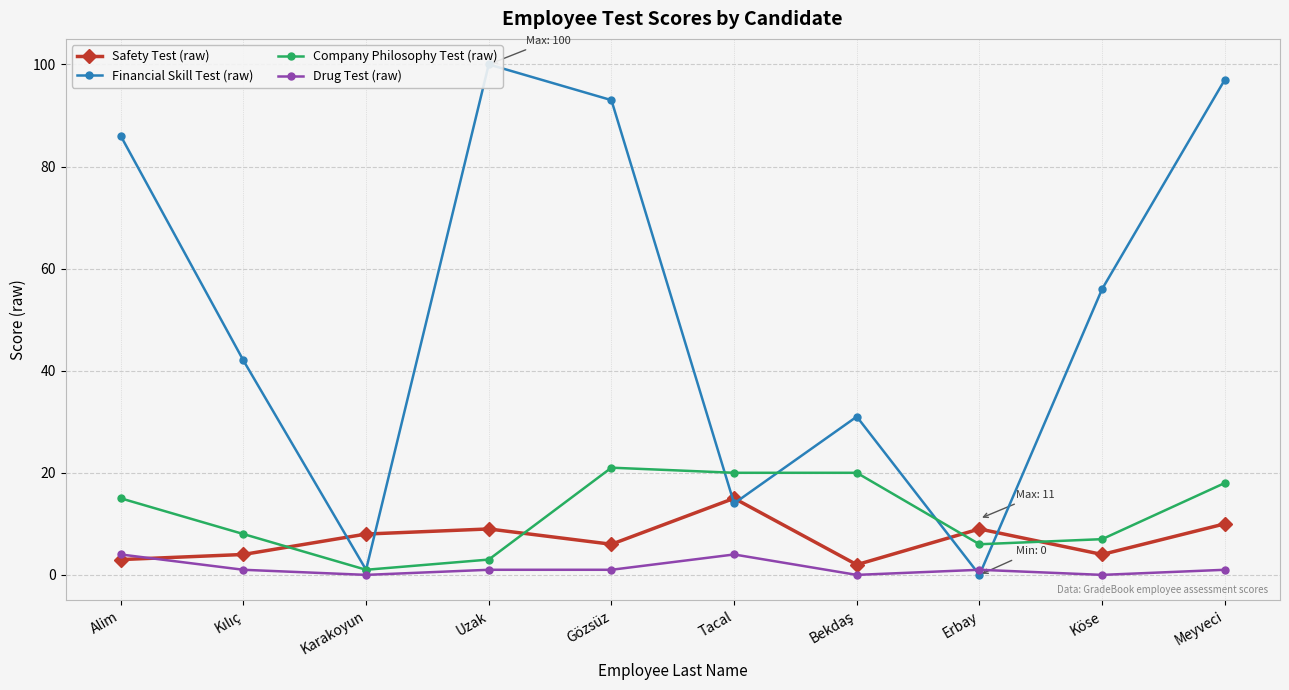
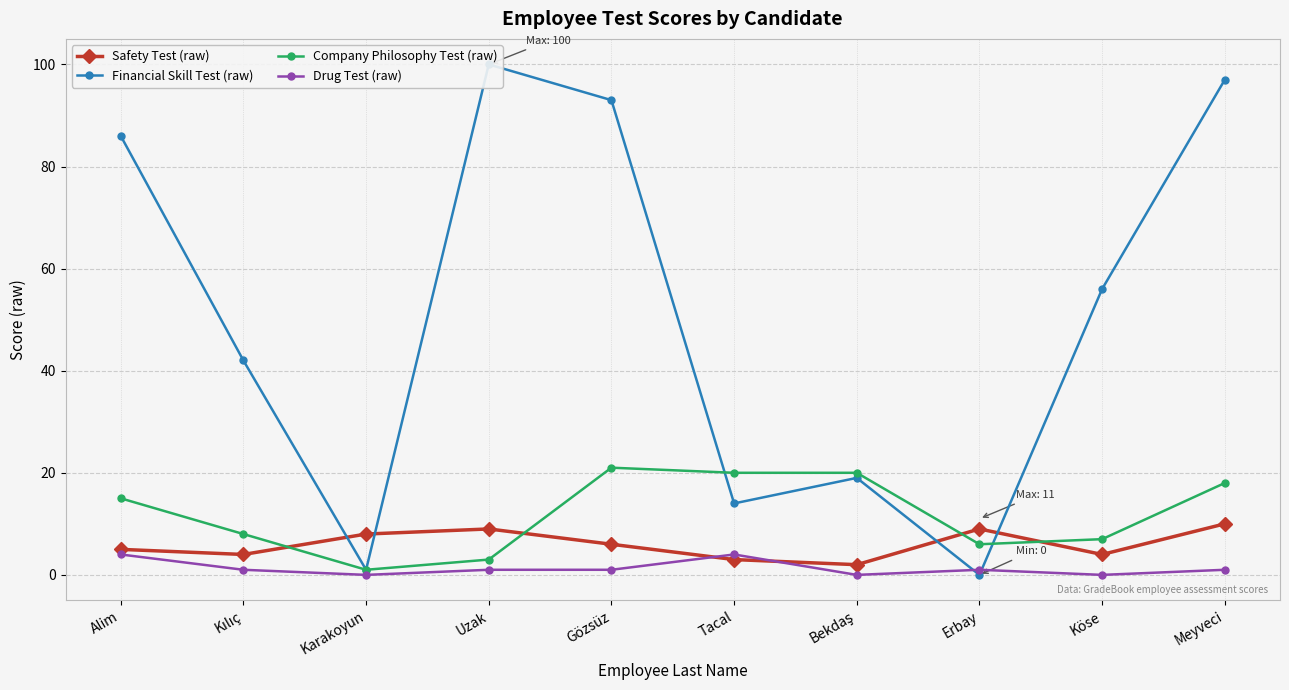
Safety Test (raw), Alim: 3 -> 5
Safety Test (raw), Tacal: 15 -> 3
Financial Skill Test (raw), Bekdaş: 31 -> 19
